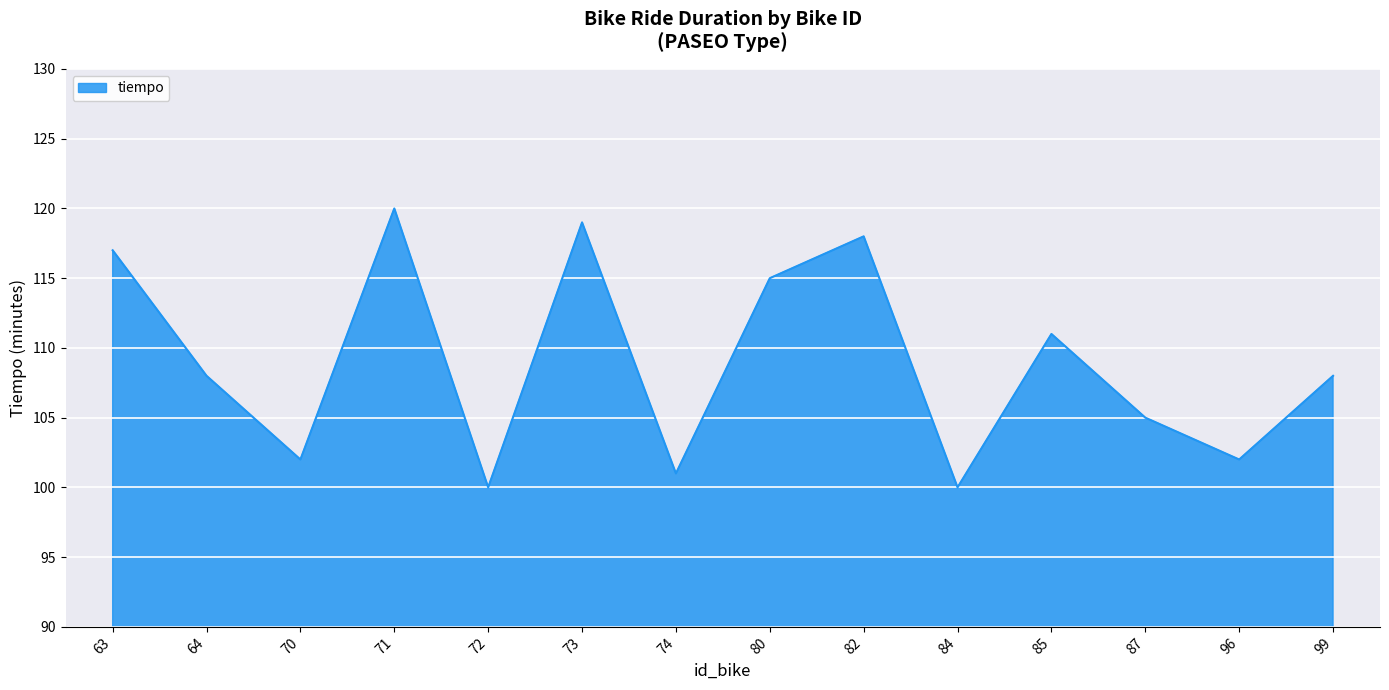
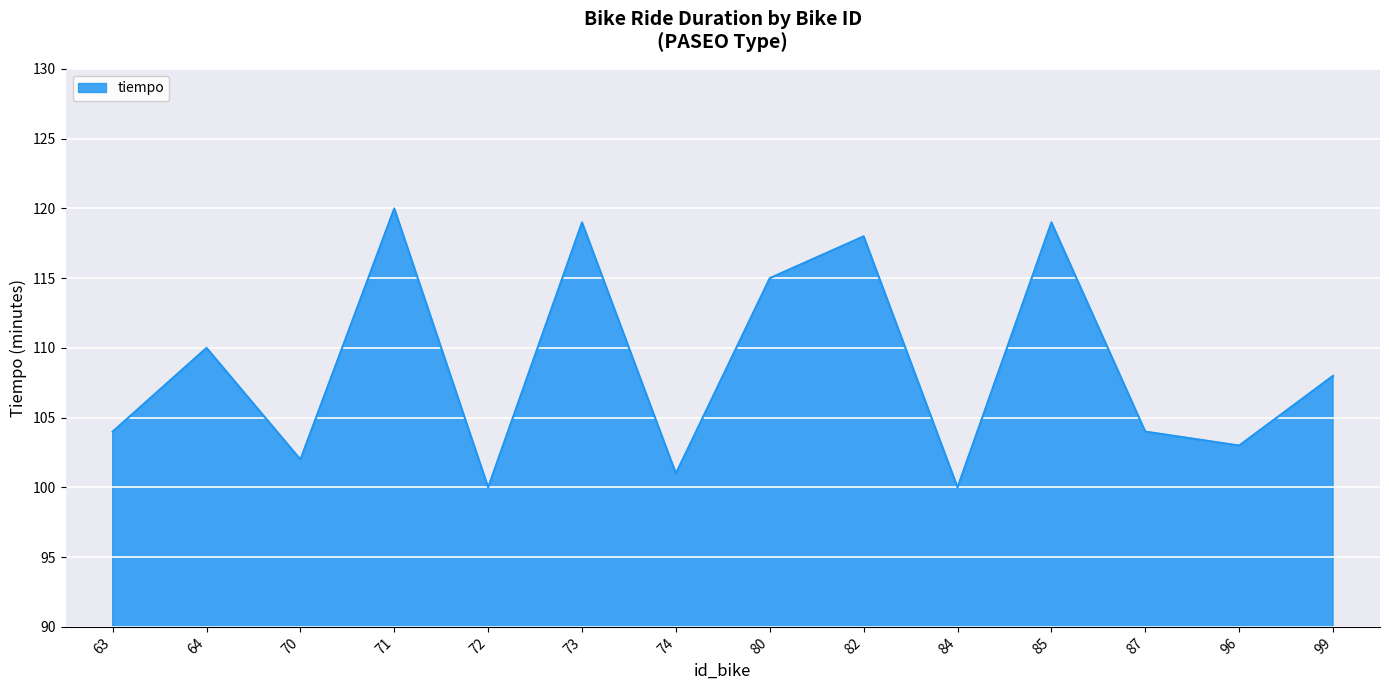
63: 117 -> 104
64: 108 -> 110
85: 111 -> 119
87: 105 -> 104
96: 102 -> 103
